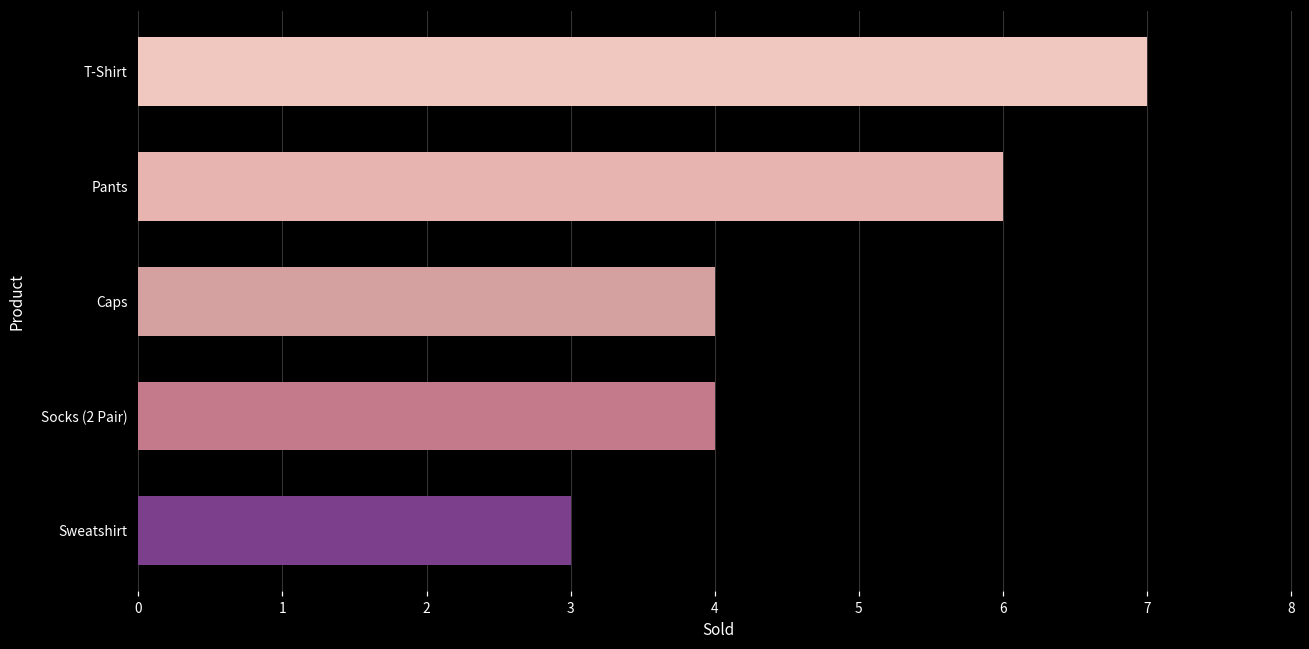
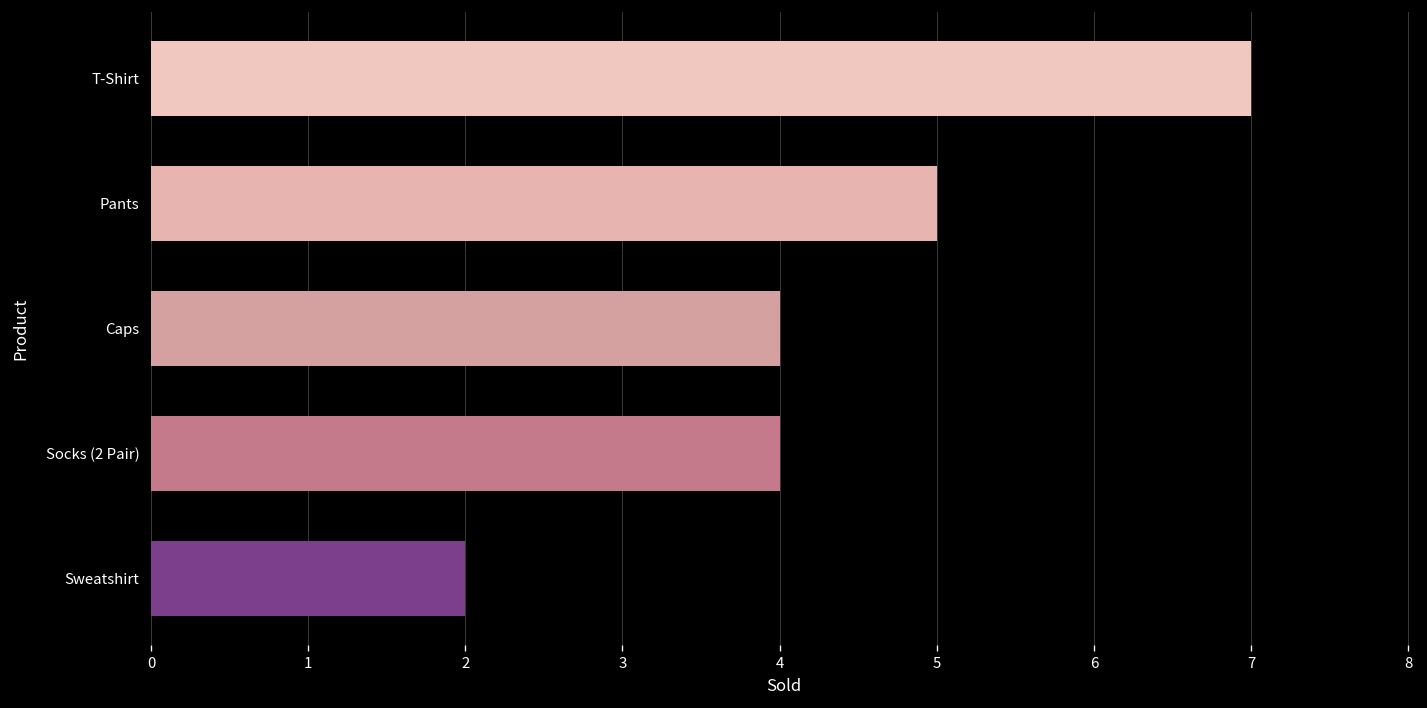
Pants: 6 -> 5
Sweatshirt: 3 -> 2
